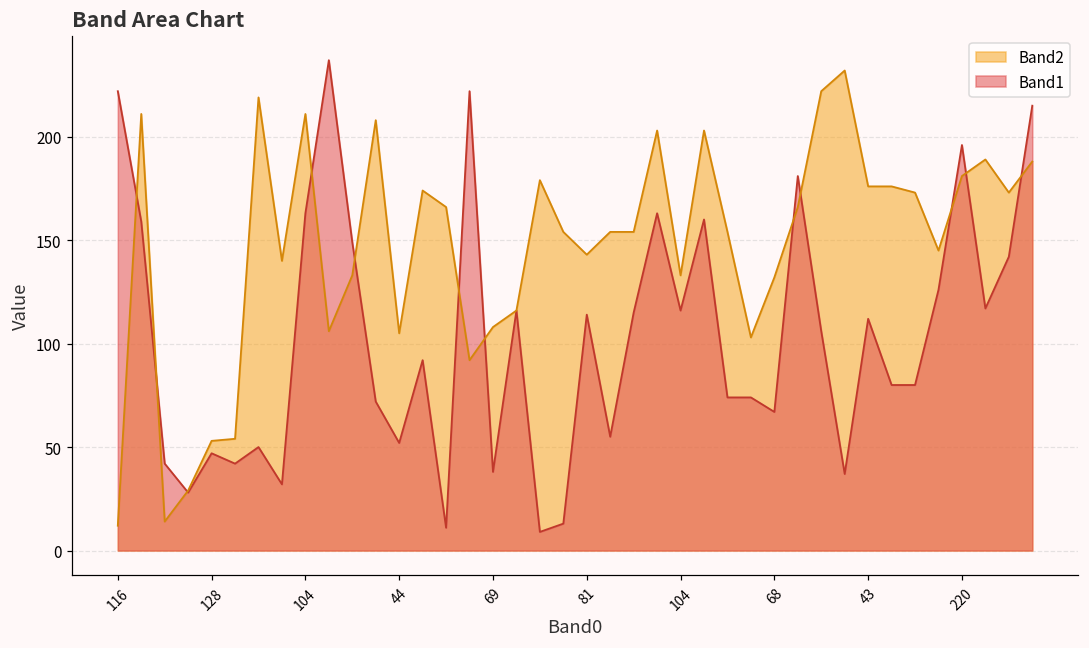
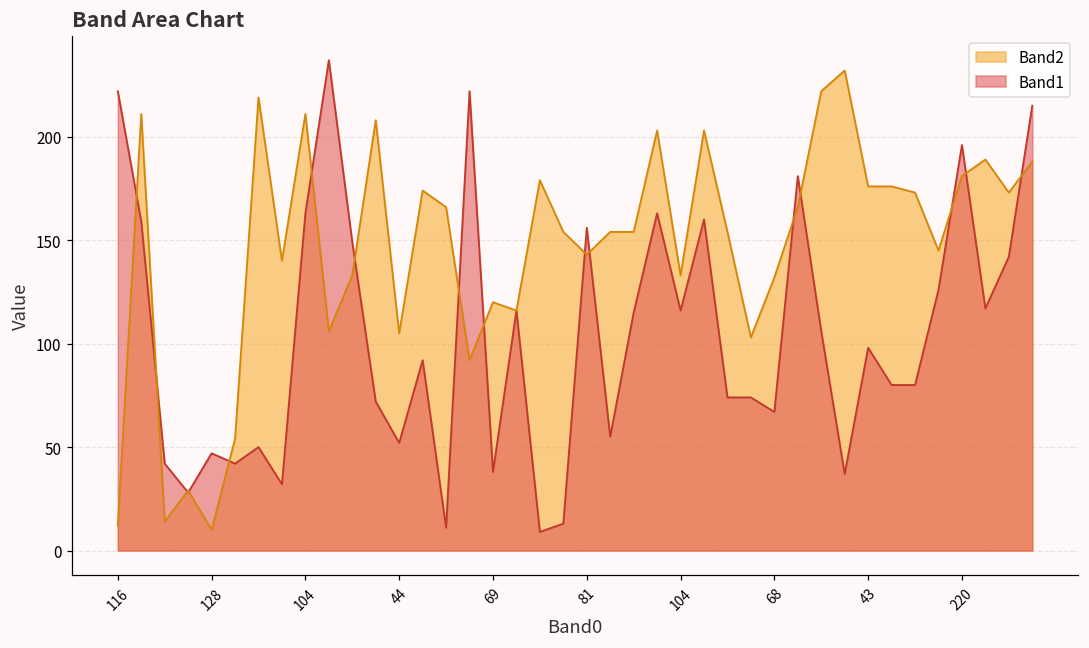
Band2, 128: 53 -> 10
Band2, 69: 108 -> 120
Band1, 81: 114 -> 156
Band1, 43: 112 -> 98
